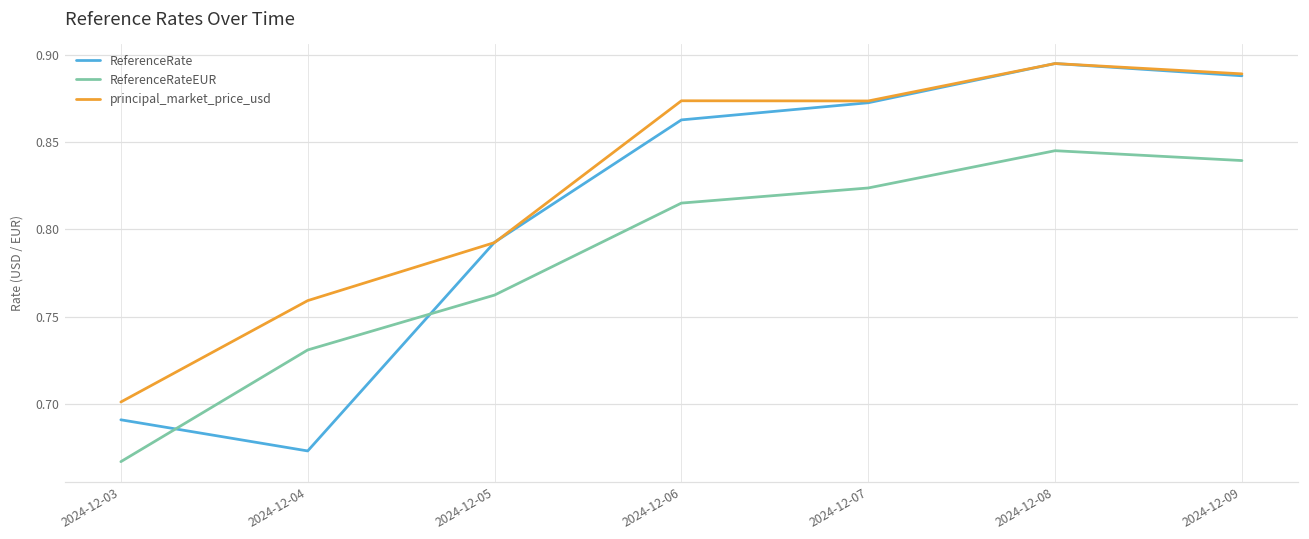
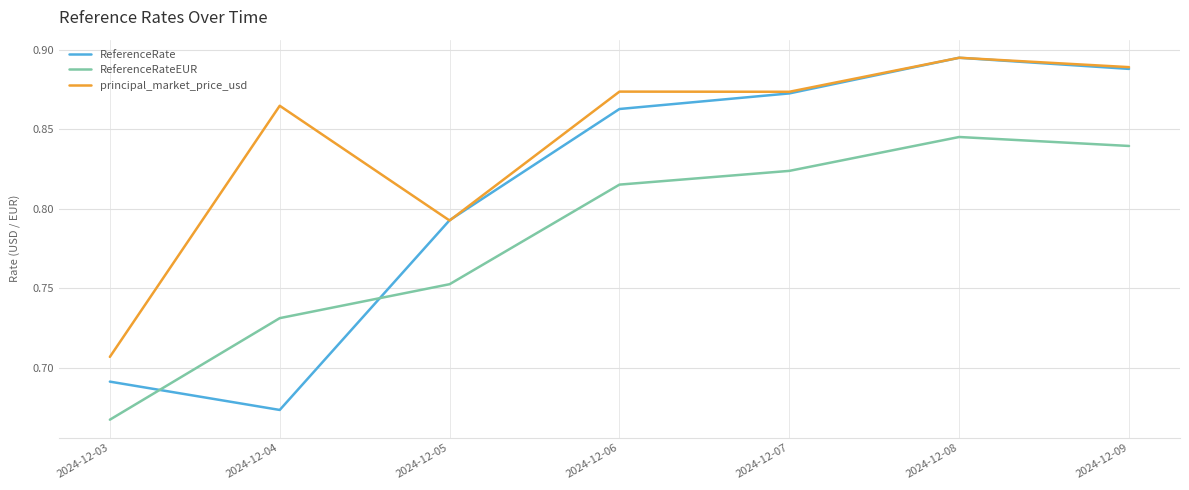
principal_market_price_usd, 2024-12-03: 0.701 -> 0.707
principal_market_price_usd, 2024-12-04: 0.759 -> 0.865
ReferenceRateEUR, 2024-12-05: 0.762 -> 0.752
